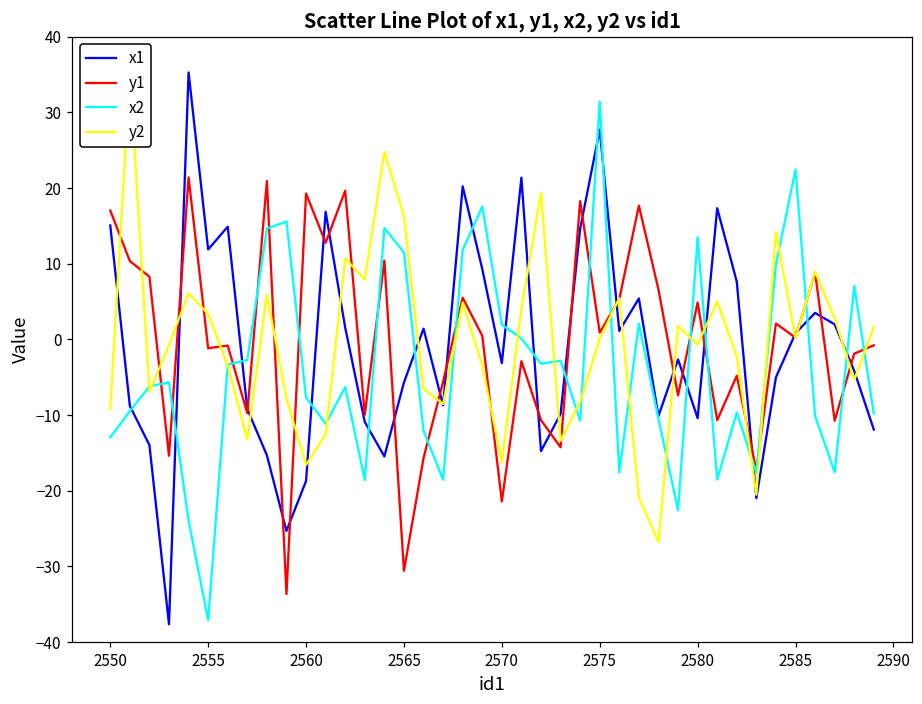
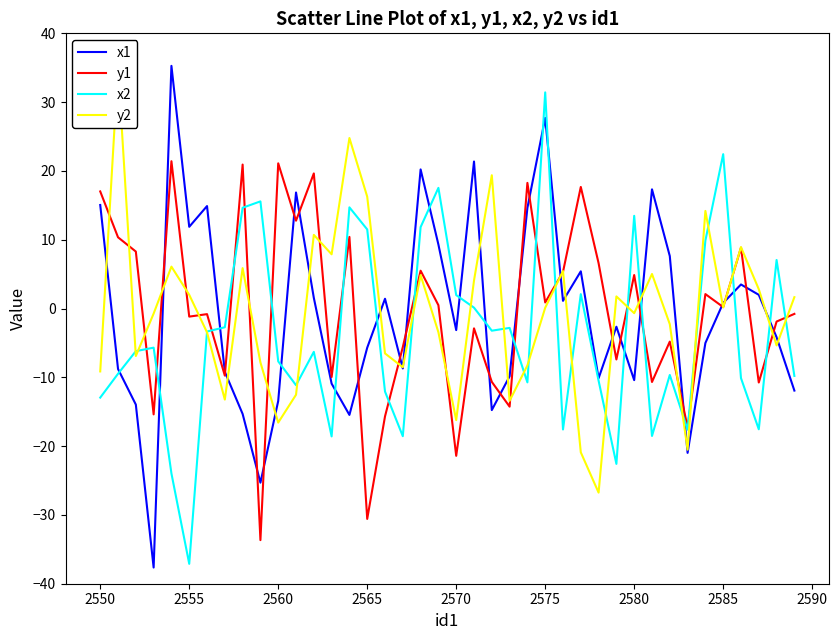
y2, 2555: 3 -> 2
x1, 2560: -19 -> -13
y1, 2560: 19 -> 21
